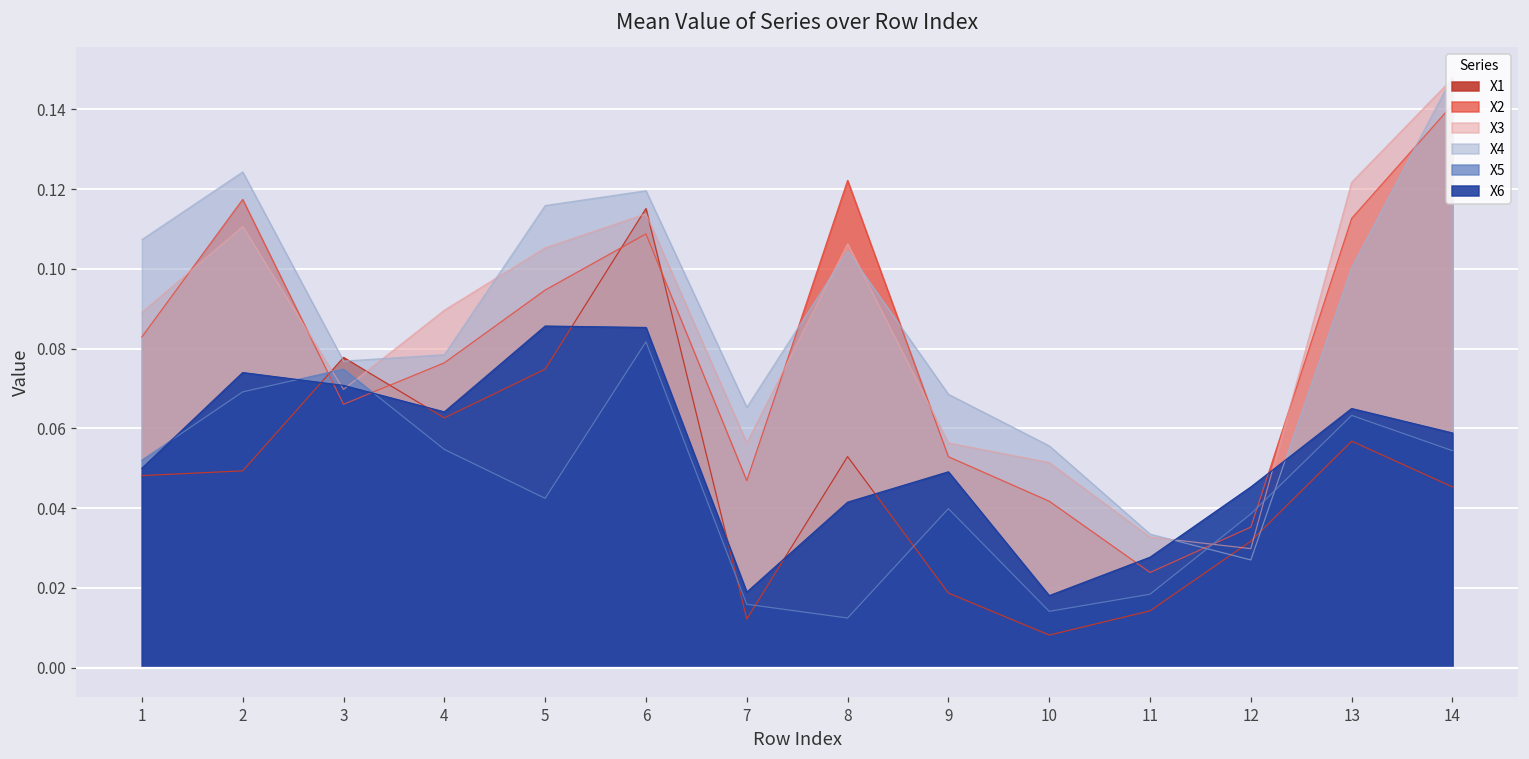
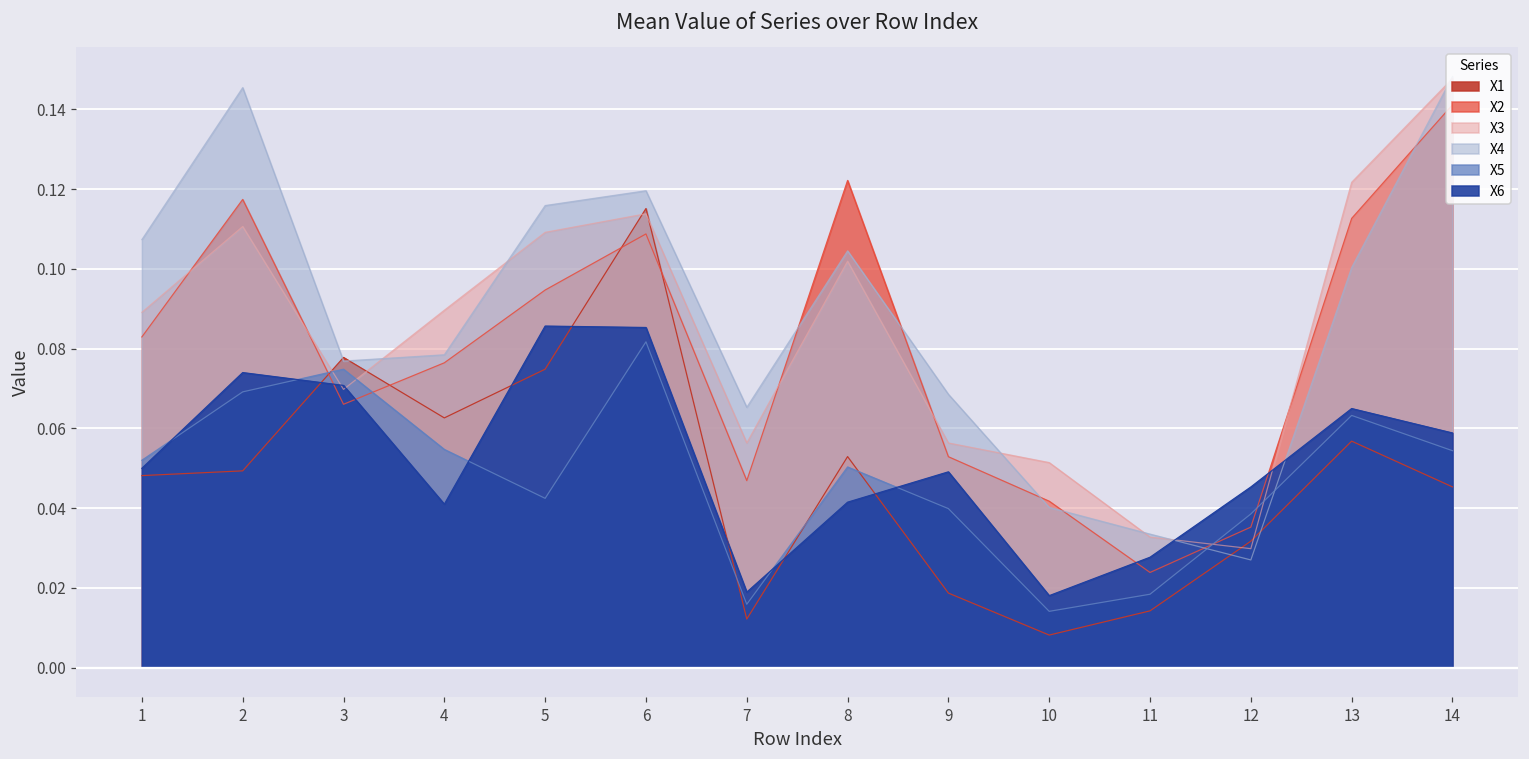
X4, 2: 0.124 -> 0.145
X6, 4: 0.064 -> 0.041
X3, 5: 0.105 -> 0.109
X3, 8: 0.106 -> 0.102
X5, 8: 0.012 -> 0.050
X4, 10: 0.056 -> 0.040
